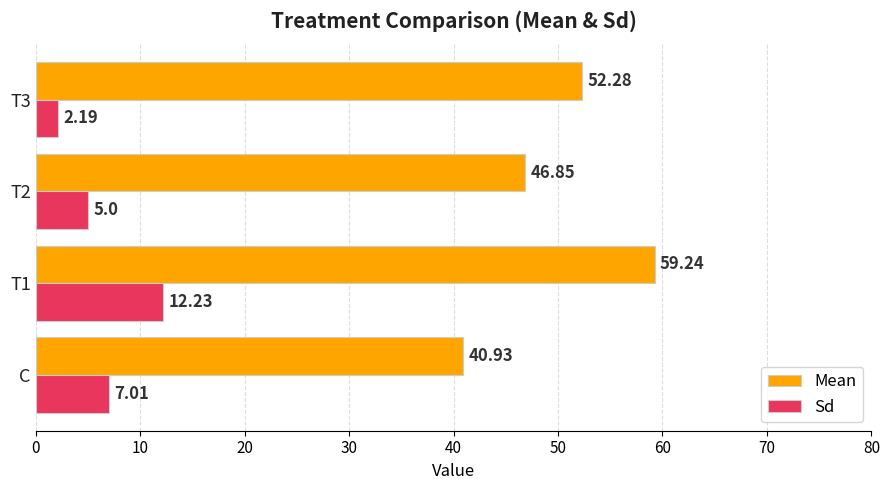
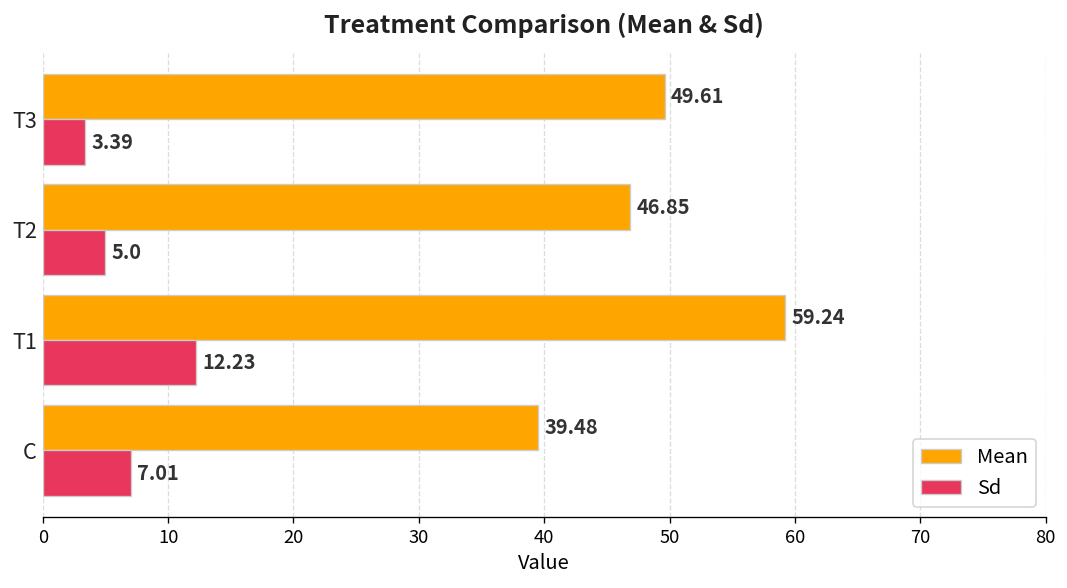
Mean, T3: 52.28 -> 49.61
Sd, T3: 2.19 -> 3.39
Mean, C: 40.93 -> 39.48
